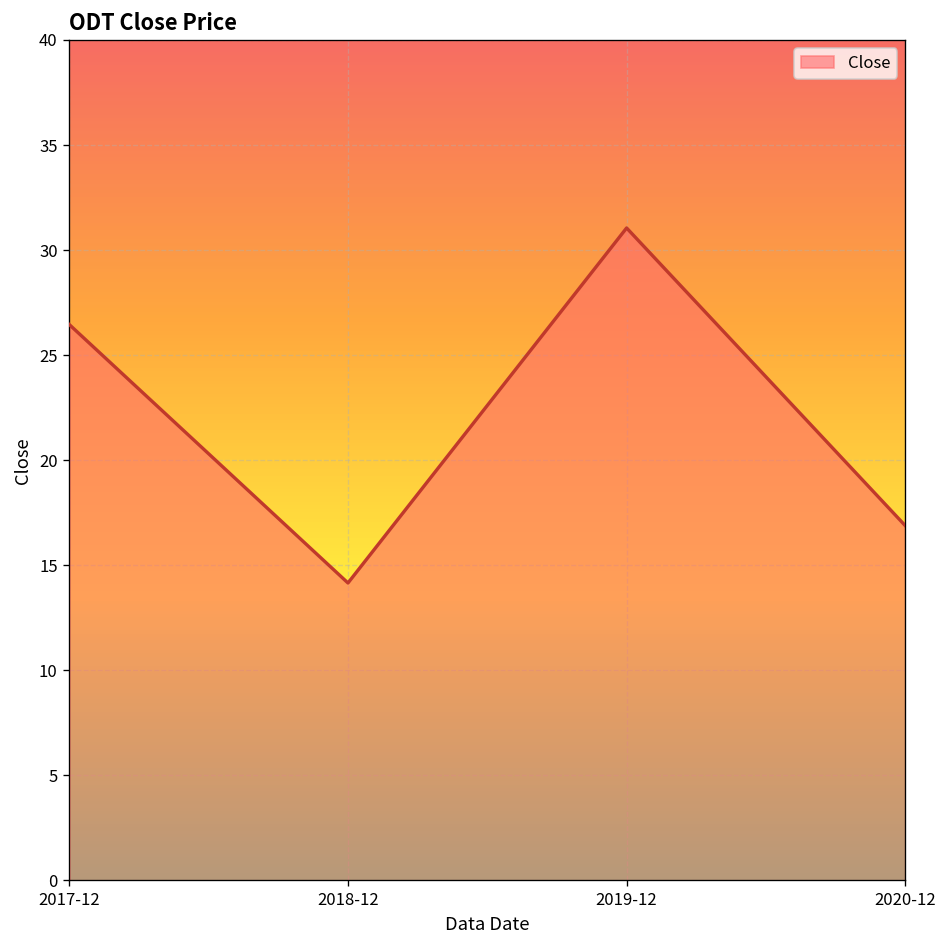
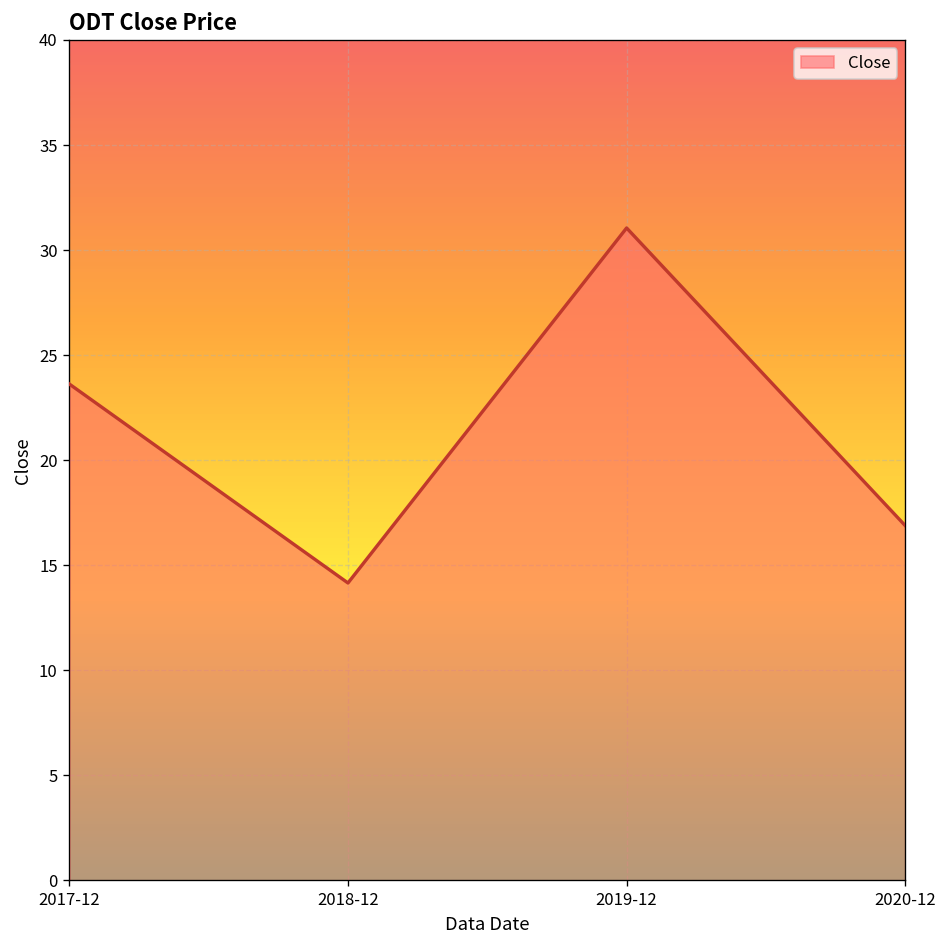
2017-12: 26.5 -> 23.6
